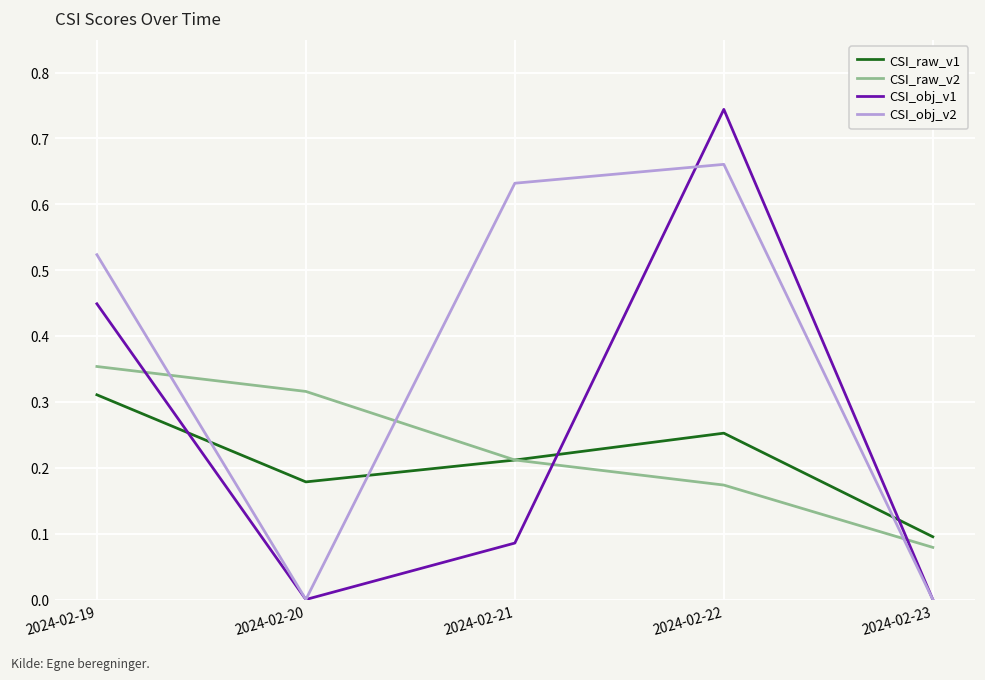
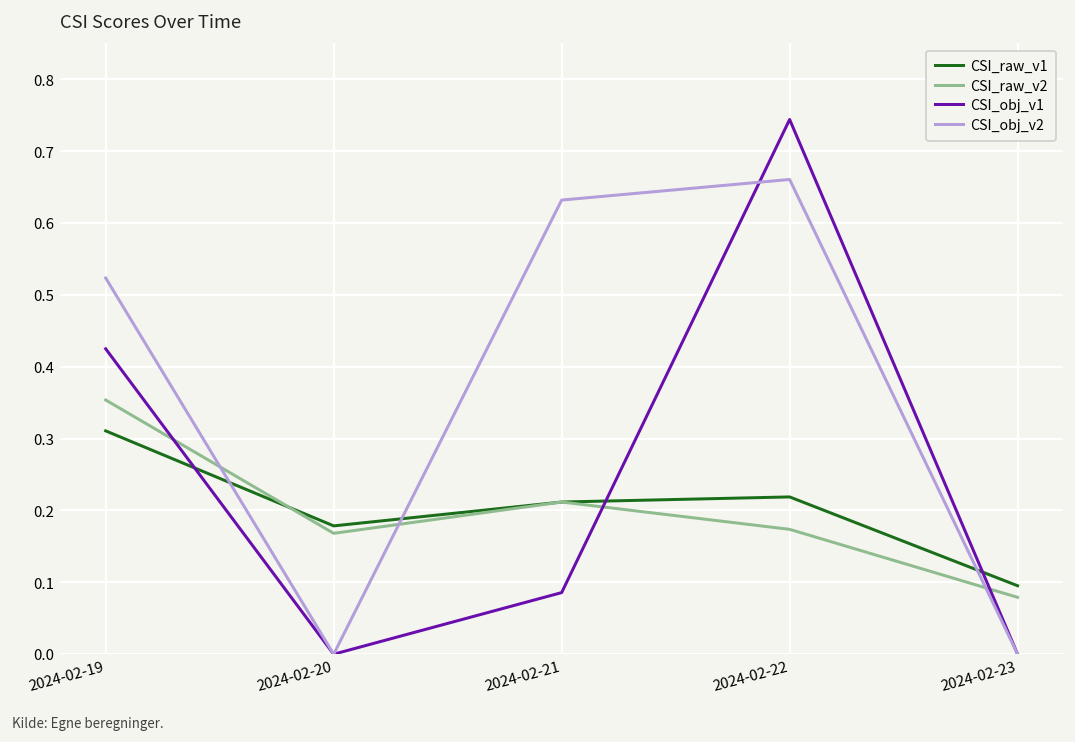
CSI_obj_v1, 2024-02-19: 0.45 -> 0.43
CSI_raw_v2, 2024-02-20: 0.32 -> 0.17
CSI_raw_v1, 2024-02-22: 0.25 -> 0.22
